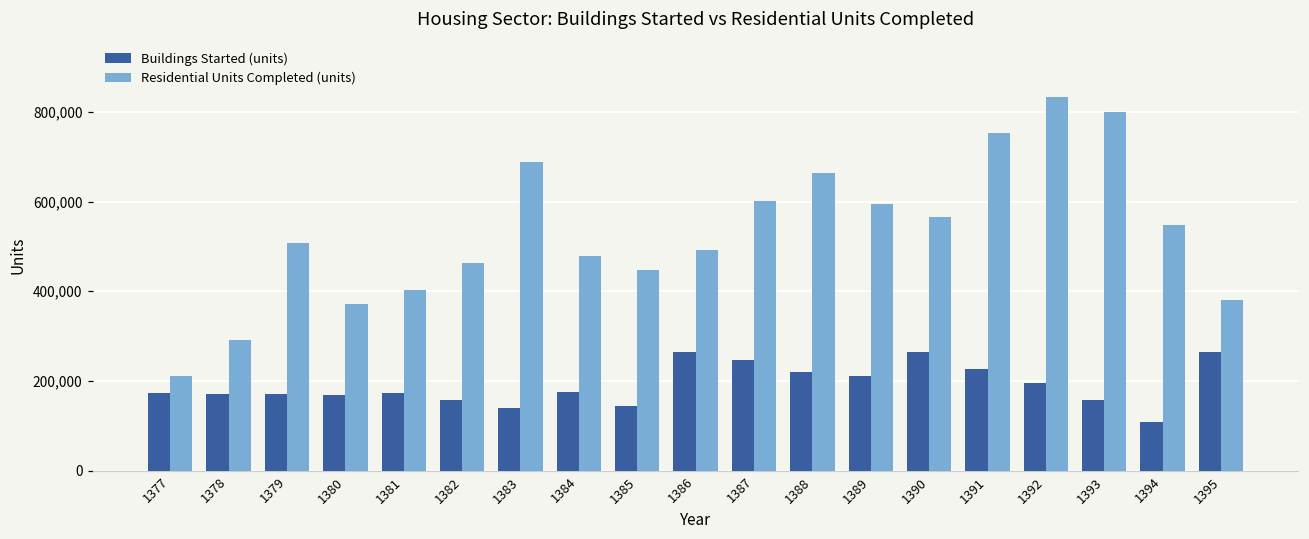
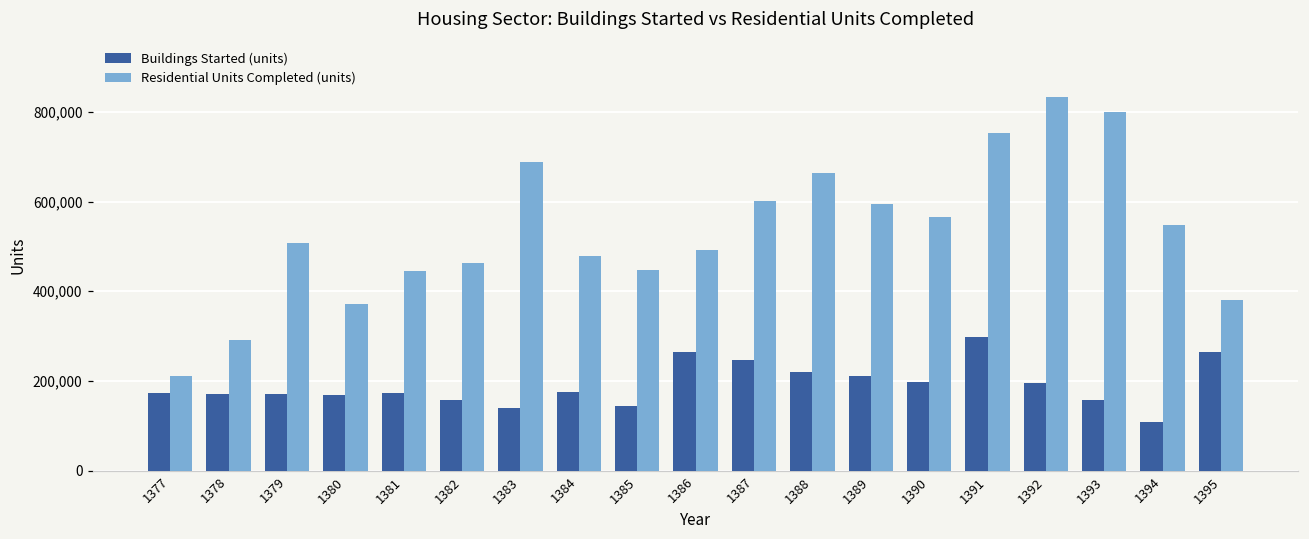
Residential Units Completed (units), 1381: 400,000 -> 450,000
Buildings Started (units), 1390: 270,000 -> 200,000
Buildings Started (units), 1391: 230,000 -> 300,000
